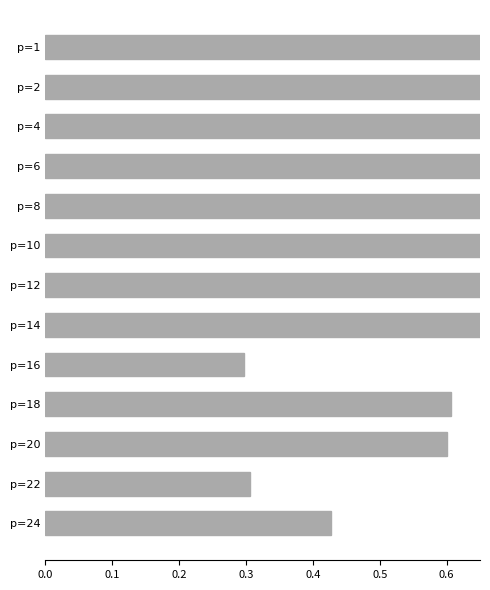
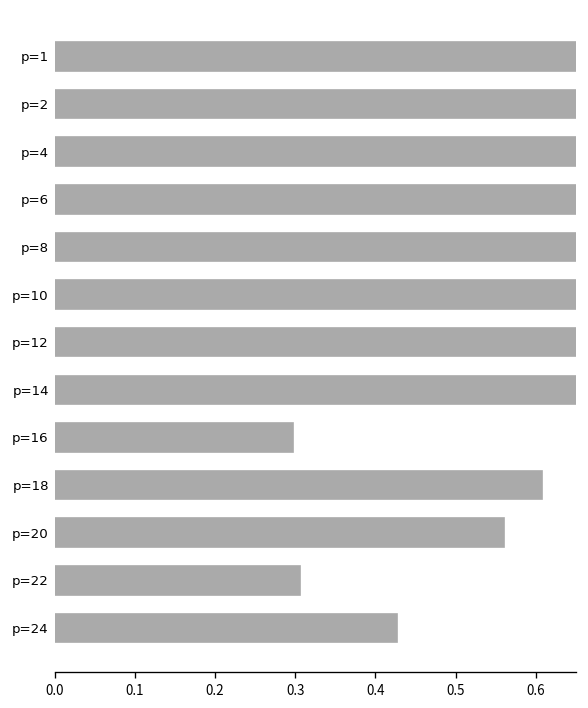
p=20: 0.60 -> 0.56
